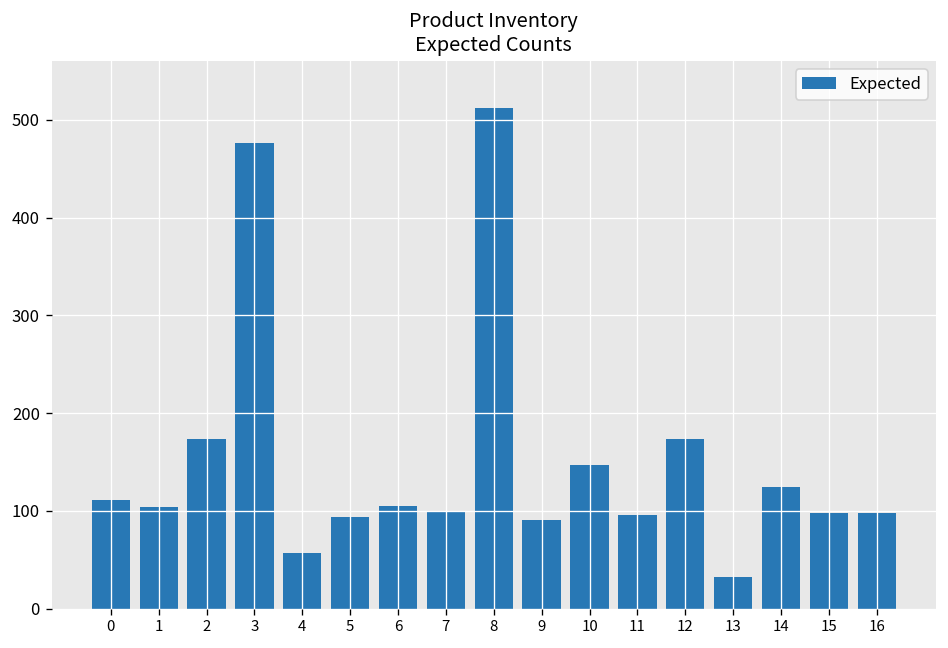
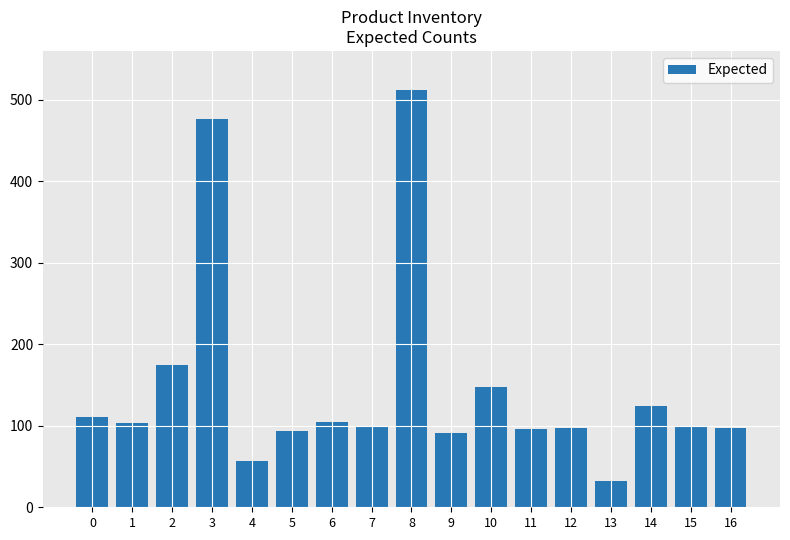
12: 170 -> 100
